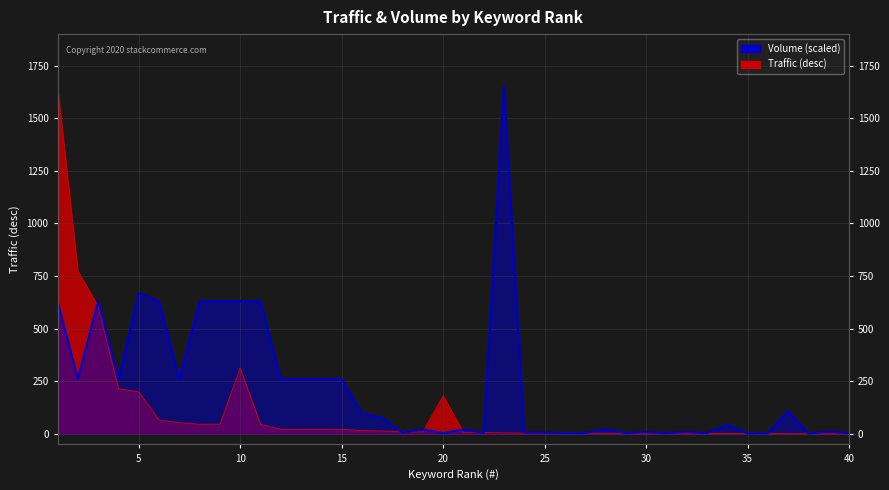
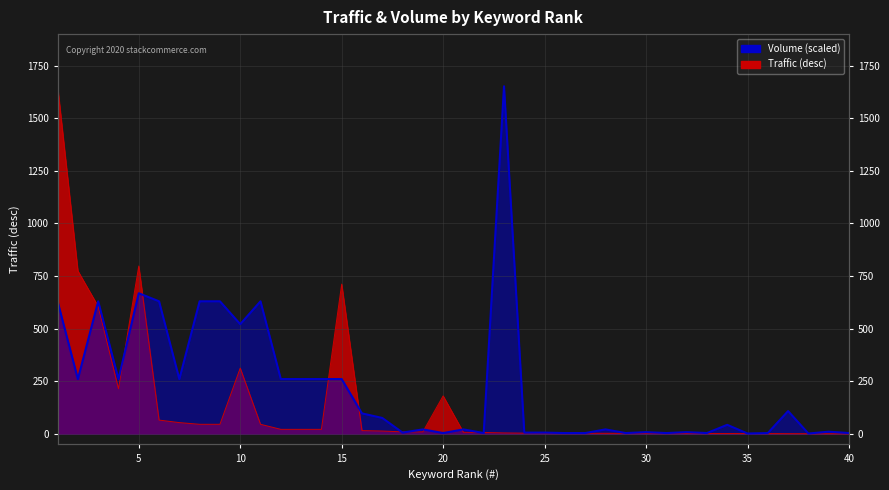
Traffic (desc), 5: 200 -> 800
Volume (scaled), 10: 630 -> 520
Traffic (desc), 15: 20 -> 710
